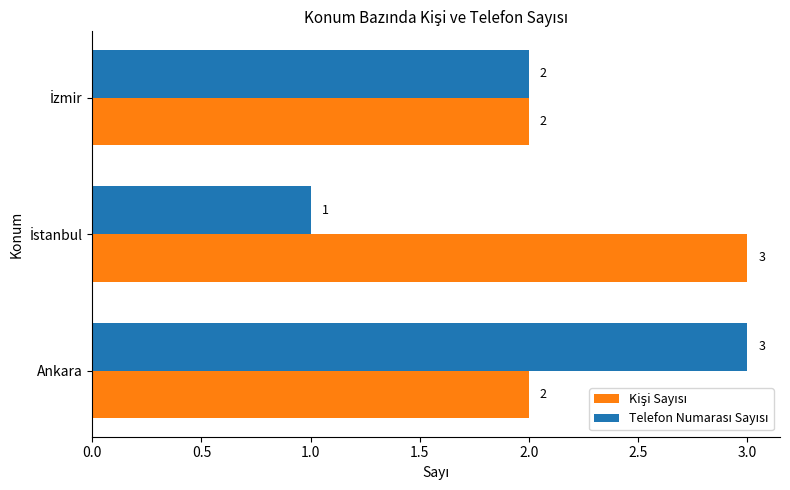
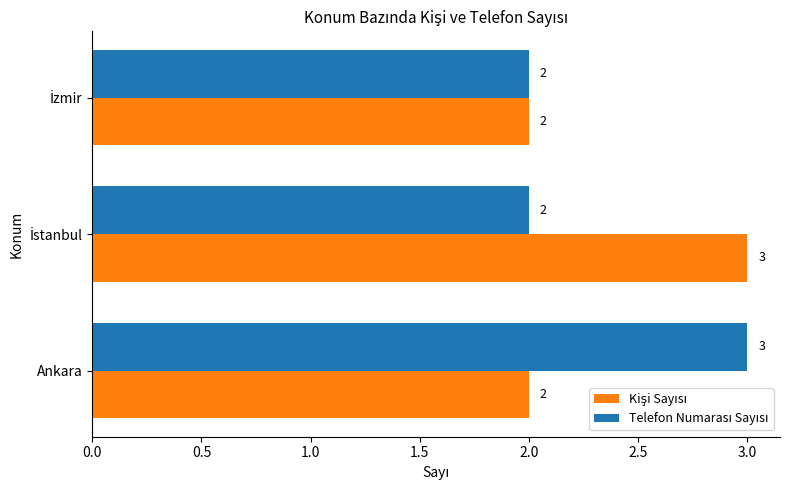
Telefon Numarası Sayısı, İstanbul: 1 -> 2
